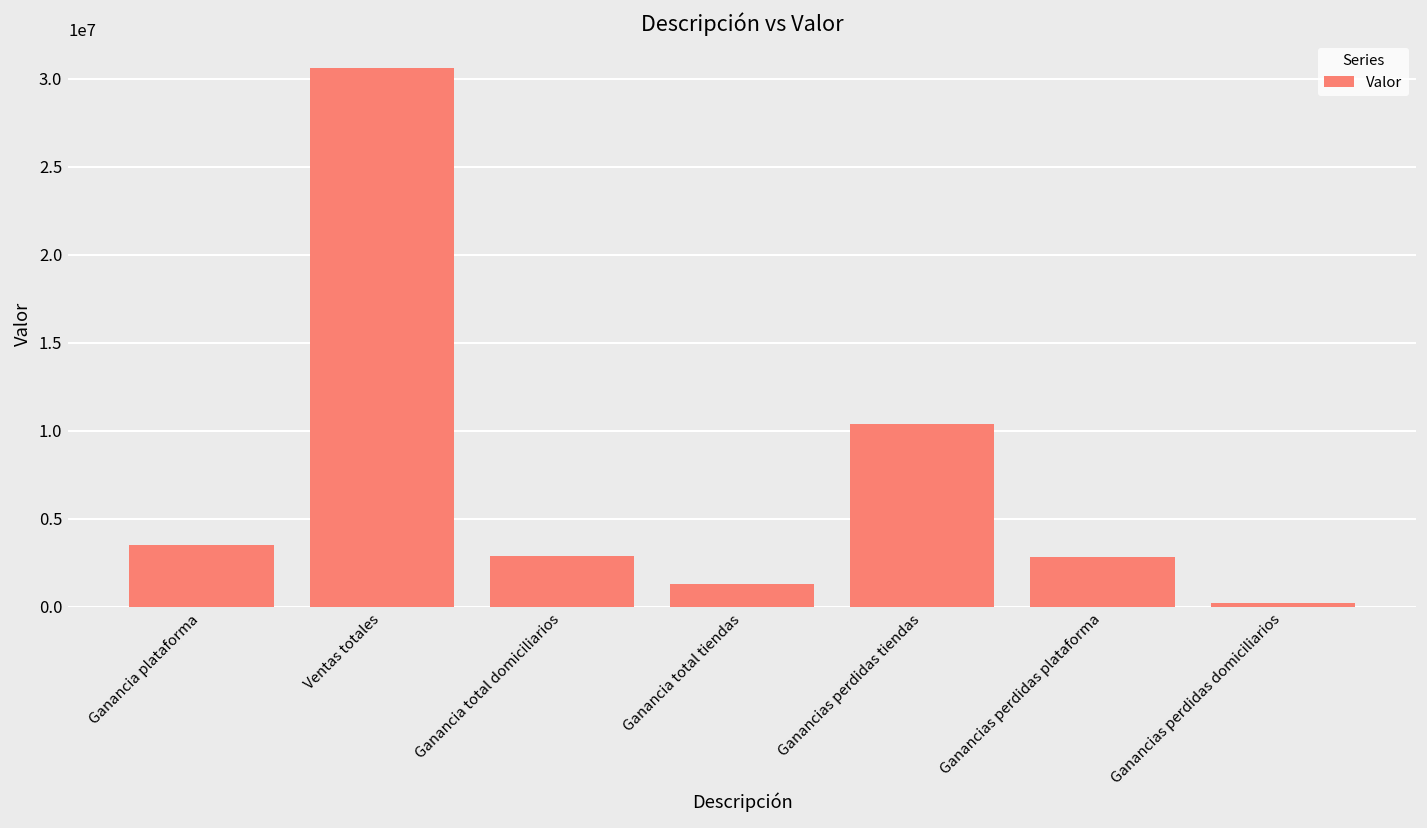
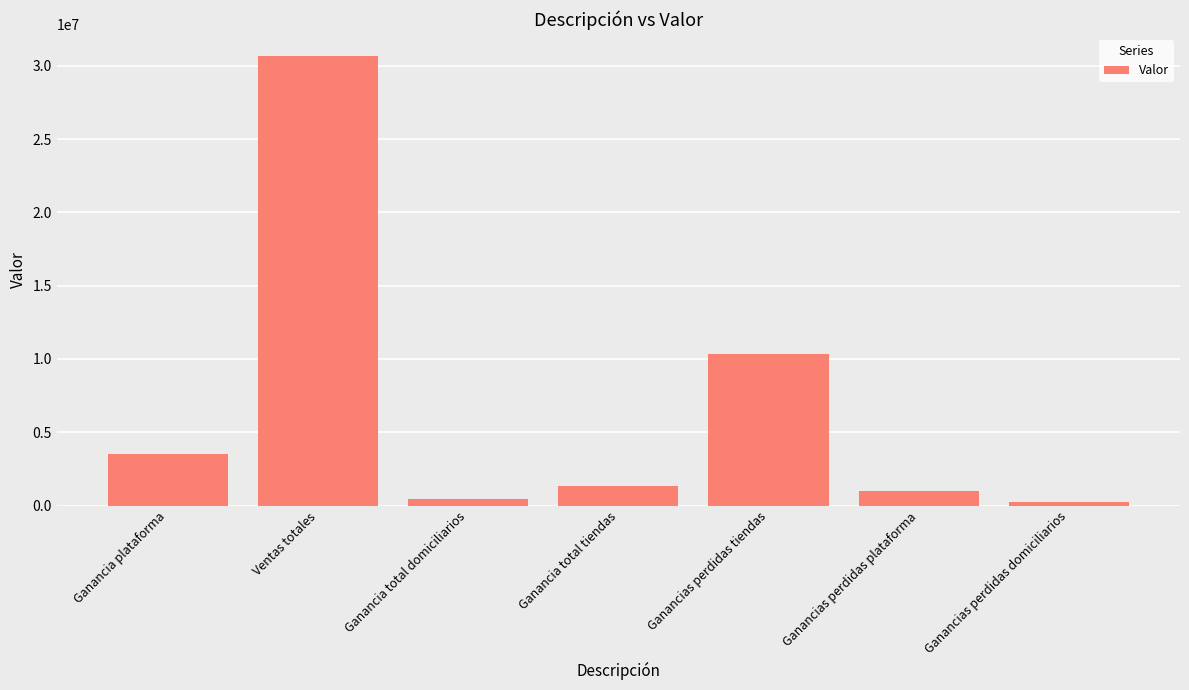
Ganancia total domiciliarios: 2900000 -> 400000
Ganancias perdidas plataforma: 2800000 -> 1000000
